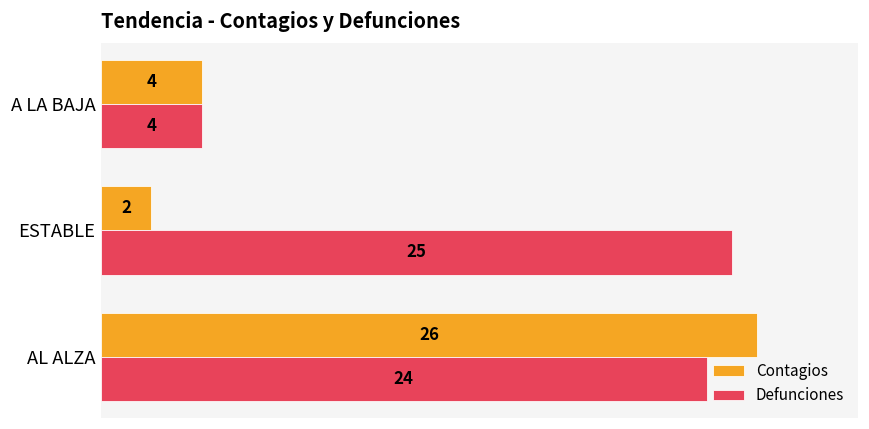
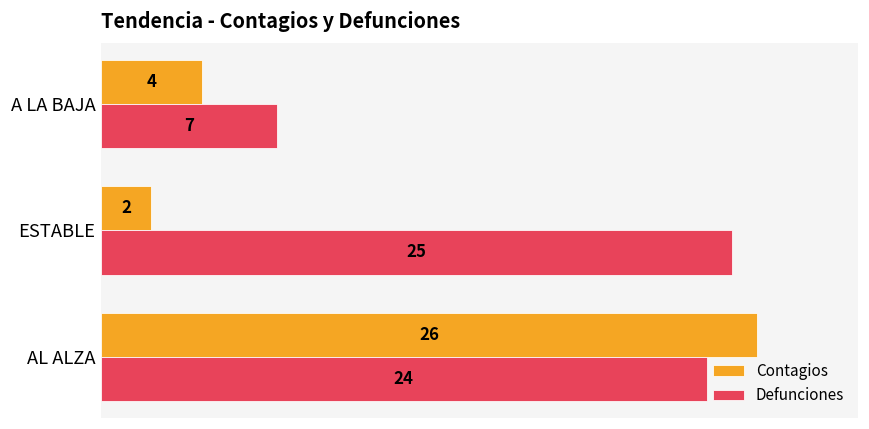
Defunciones, A LA BAJA: 4 -> 7
